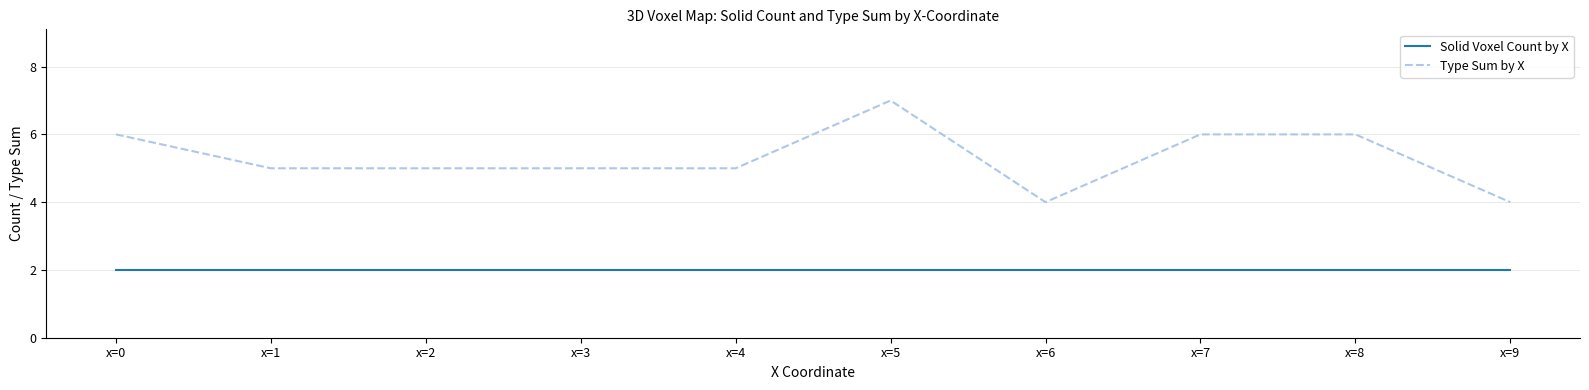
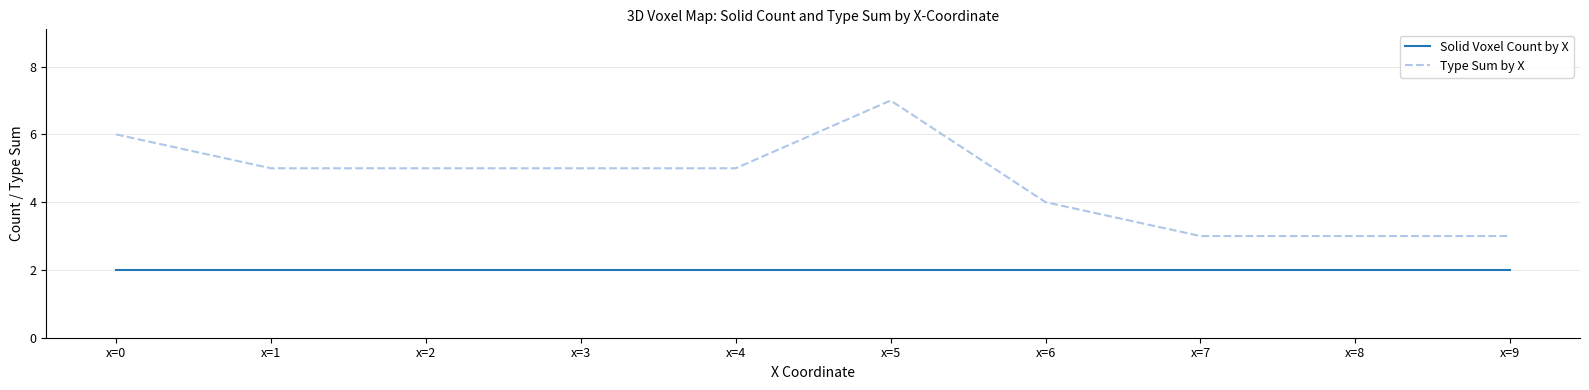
Type Sum by X, x=7: 6 -> 3
Type Sum by X, x=8: 6 -> 3
Type Sum by X, x=9: 4 -> 3
